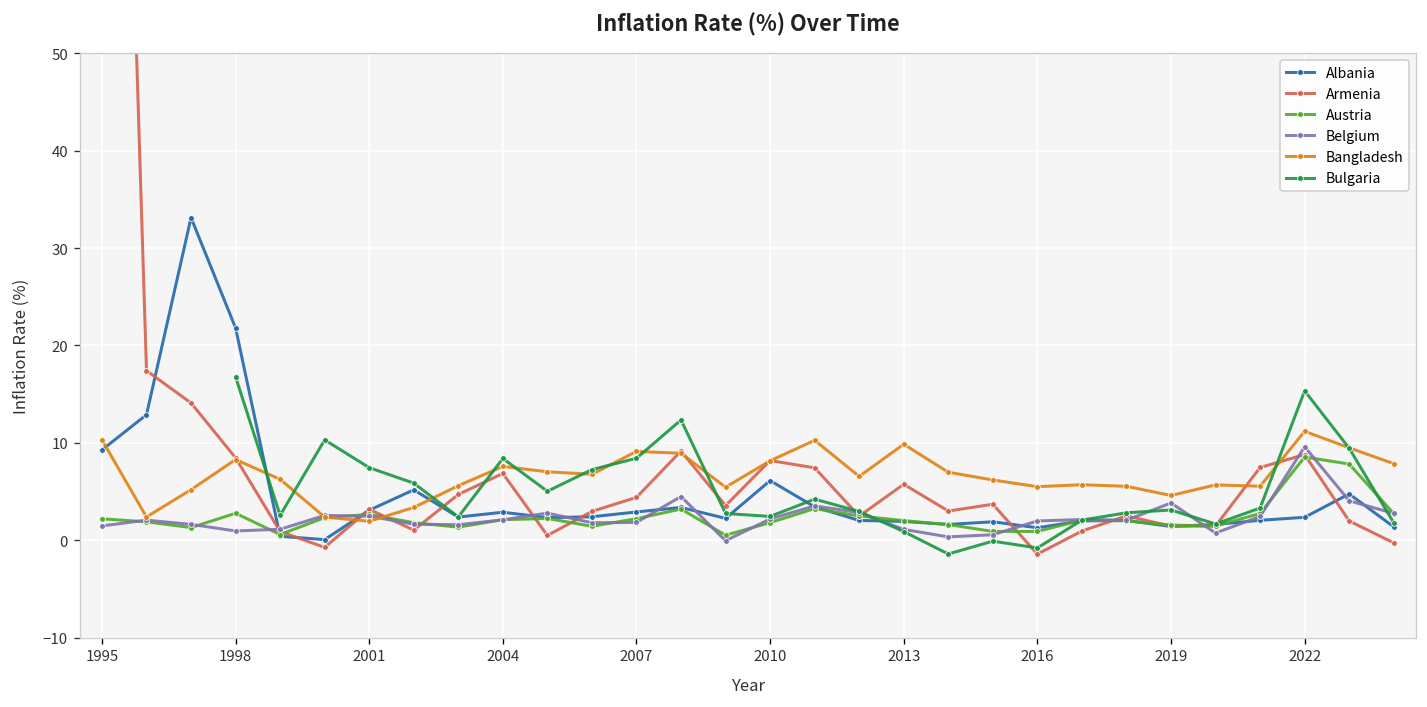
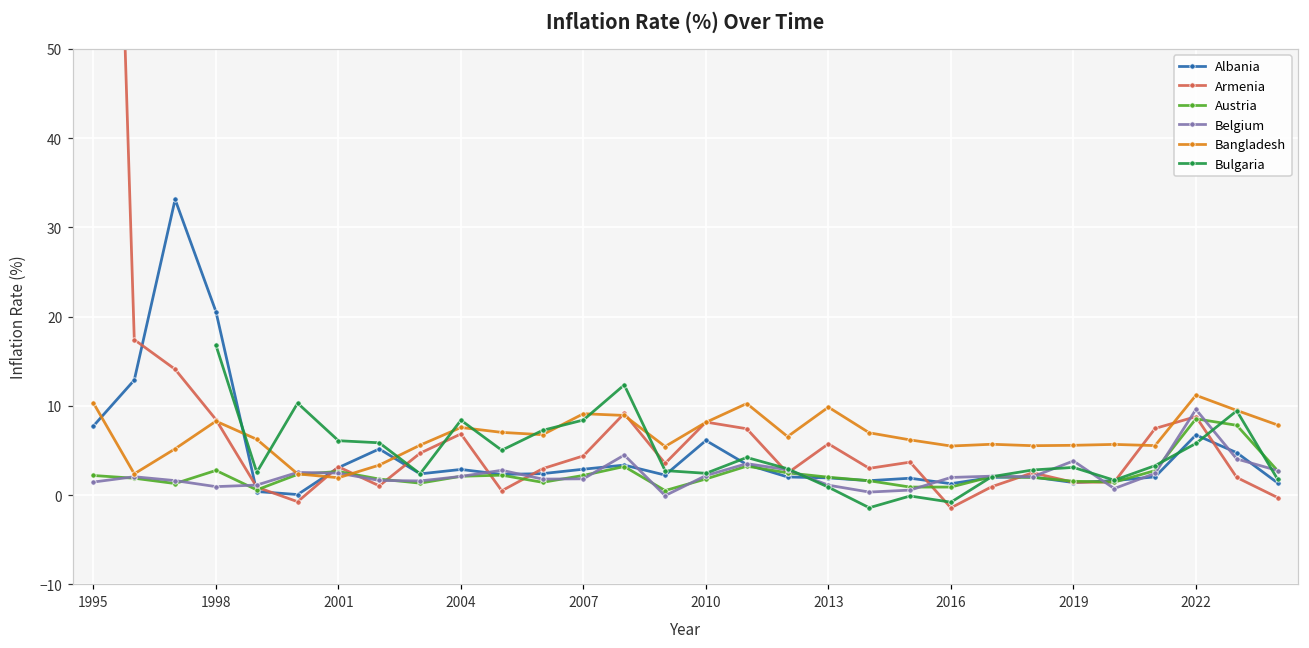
Albania, 1995: 9 -> 8
Albania, 1998: 22 -> 21
Bulgaria, 2001: 7 -> 6
Bangladesh, 2019: 5 -> 6
Albania, 2022: 2 -> 7
Bulgaria, 2022: 15 -> 6
